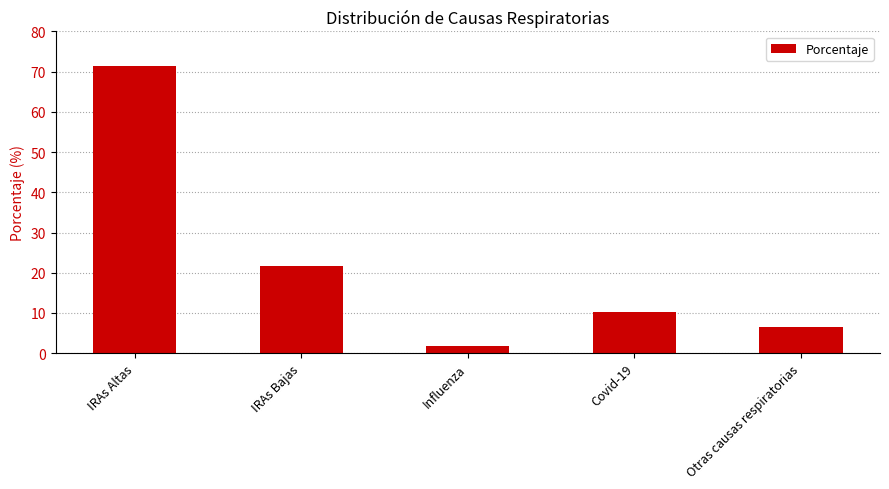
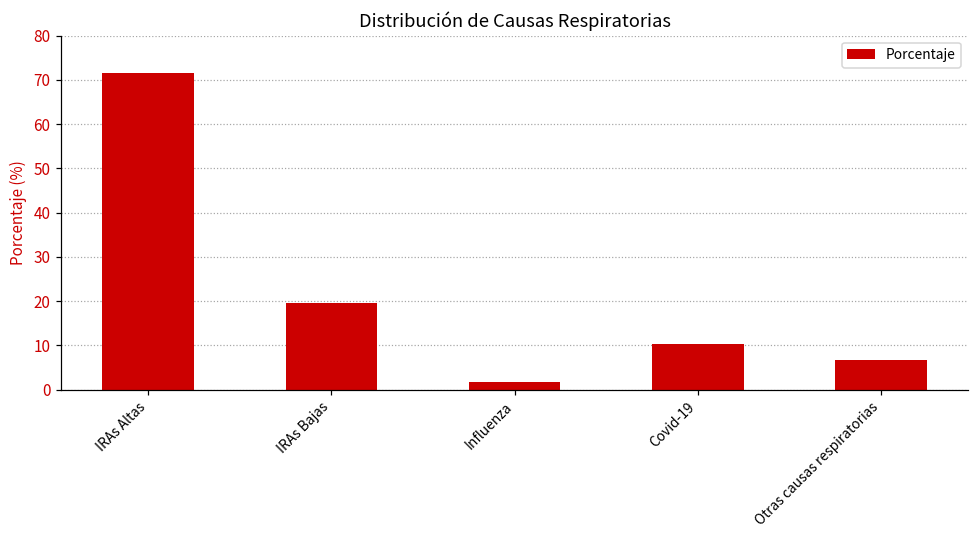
IRAs Bajas: 22 -> 20
